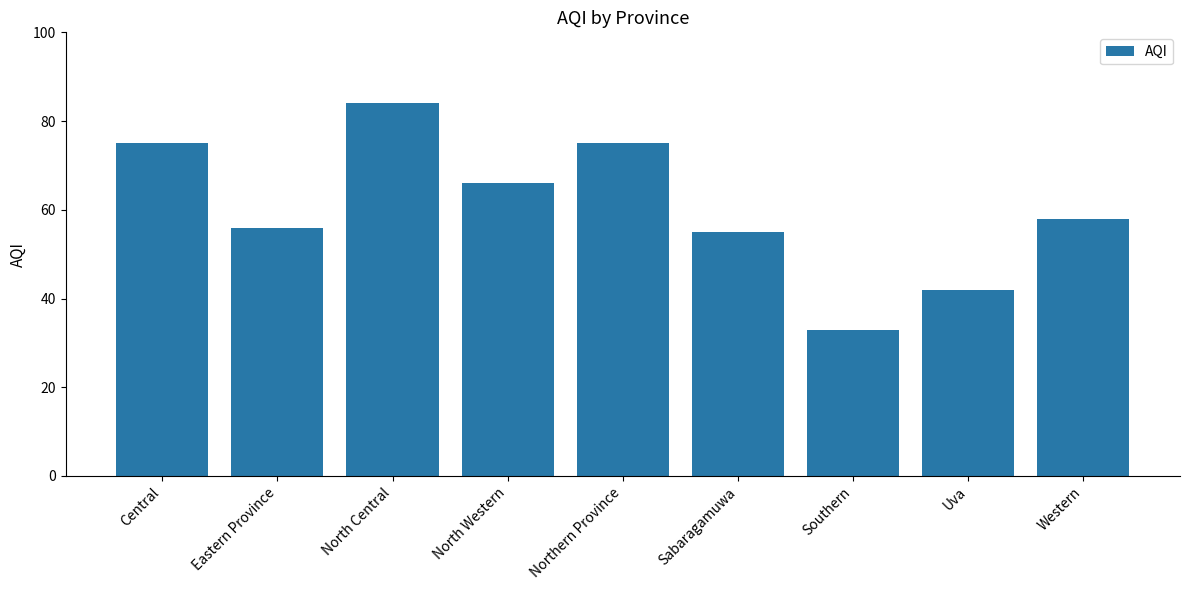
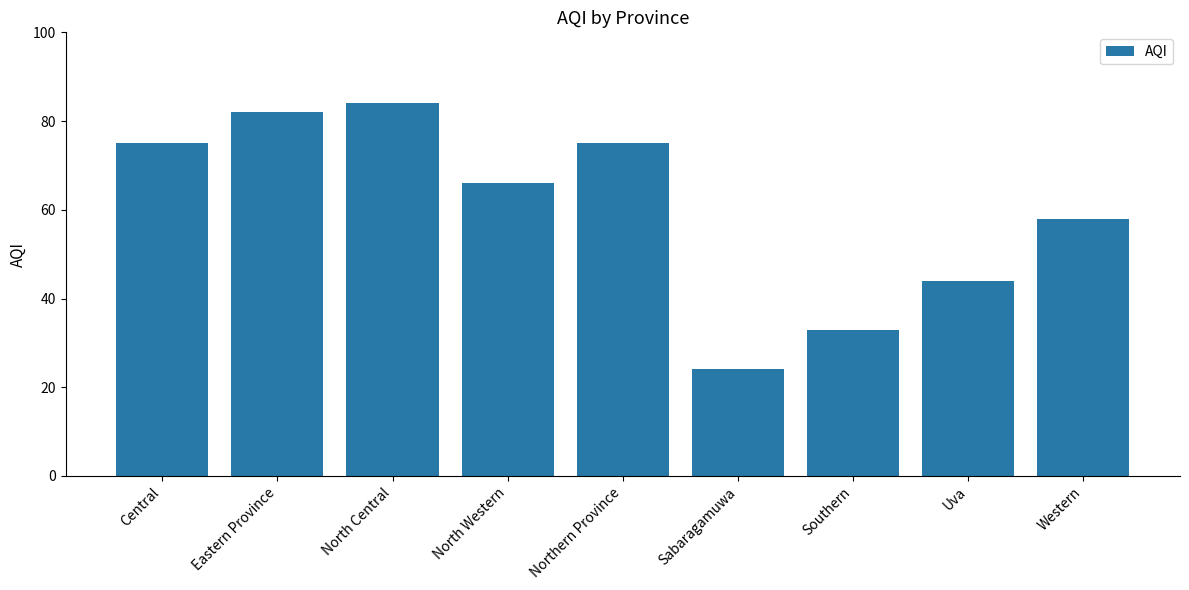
Eastern Province: 56 -> 82
Sabaragamuwa: 55 -> 24
Uva: 42 -> 44
